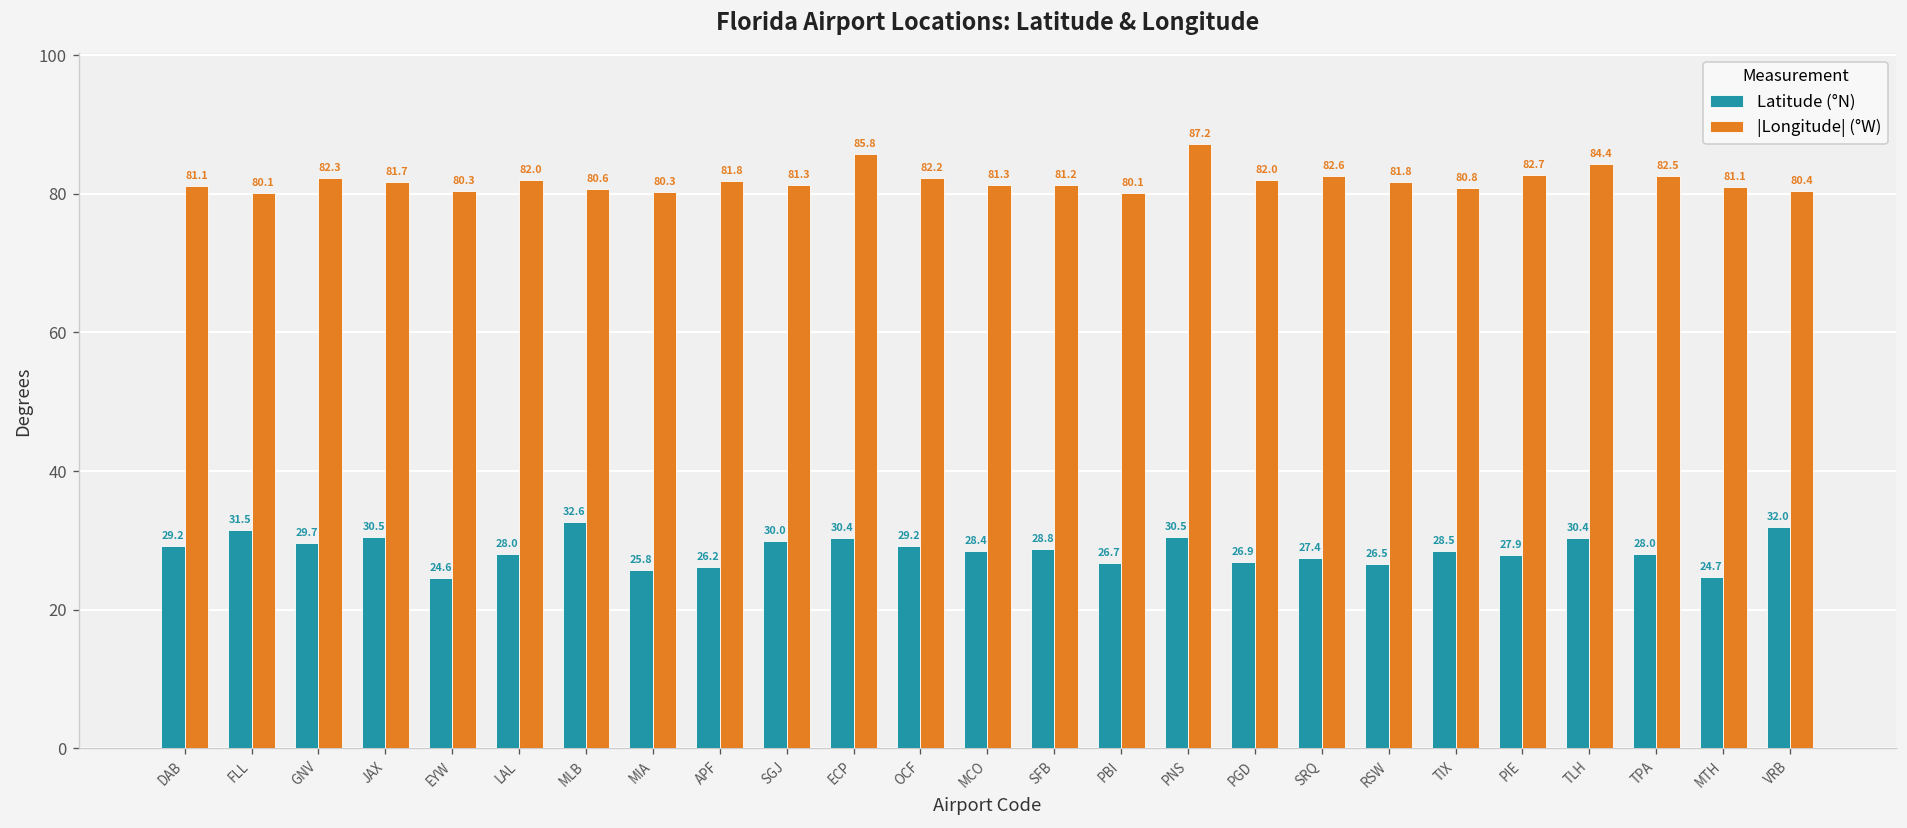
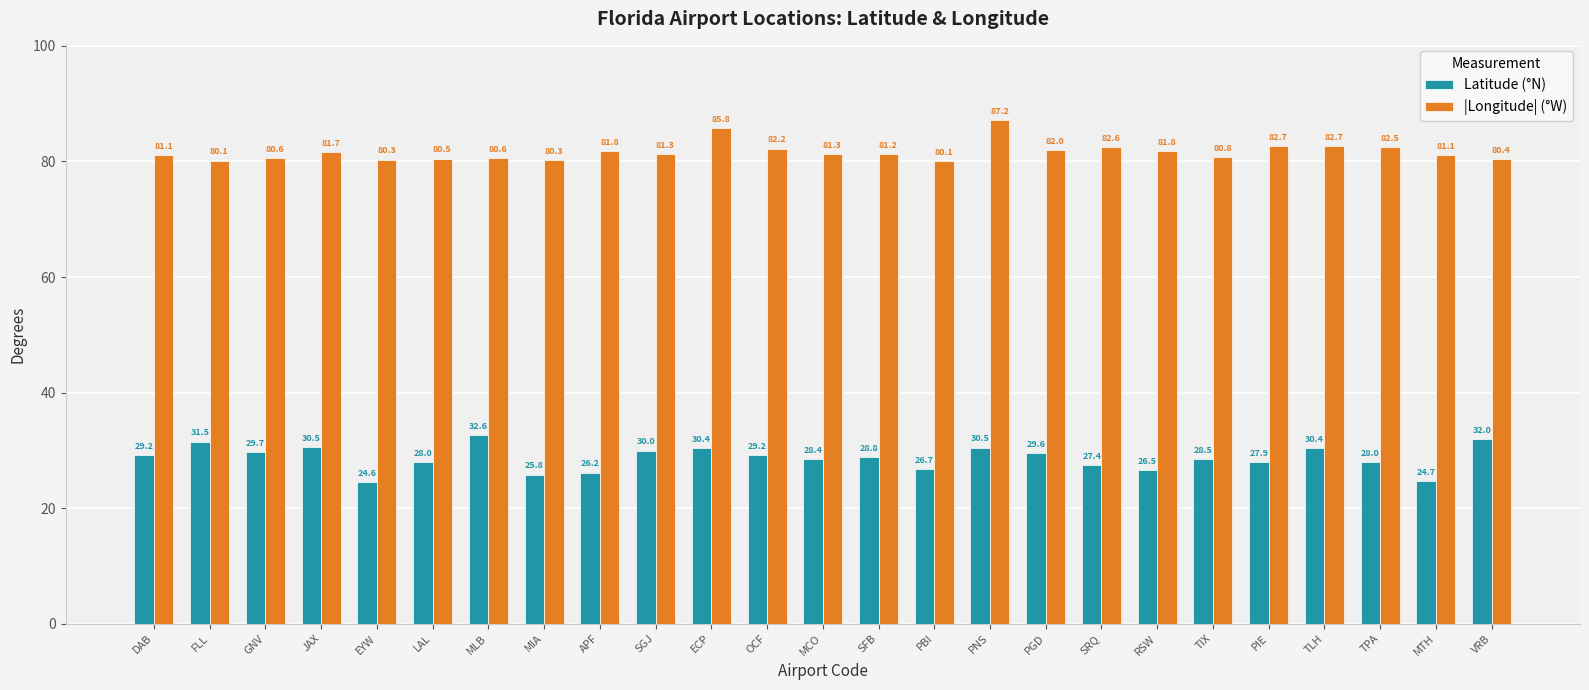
|Longitude| (°W), GNV: 82.3 -> 80.6
|Longitude| (°W), LAL: 82.0 -> 80.5
Latitude (°N), PGD: 26.9 -> 29.6
|Longitude| (°W), TLH: 84.4 -> 82.7
